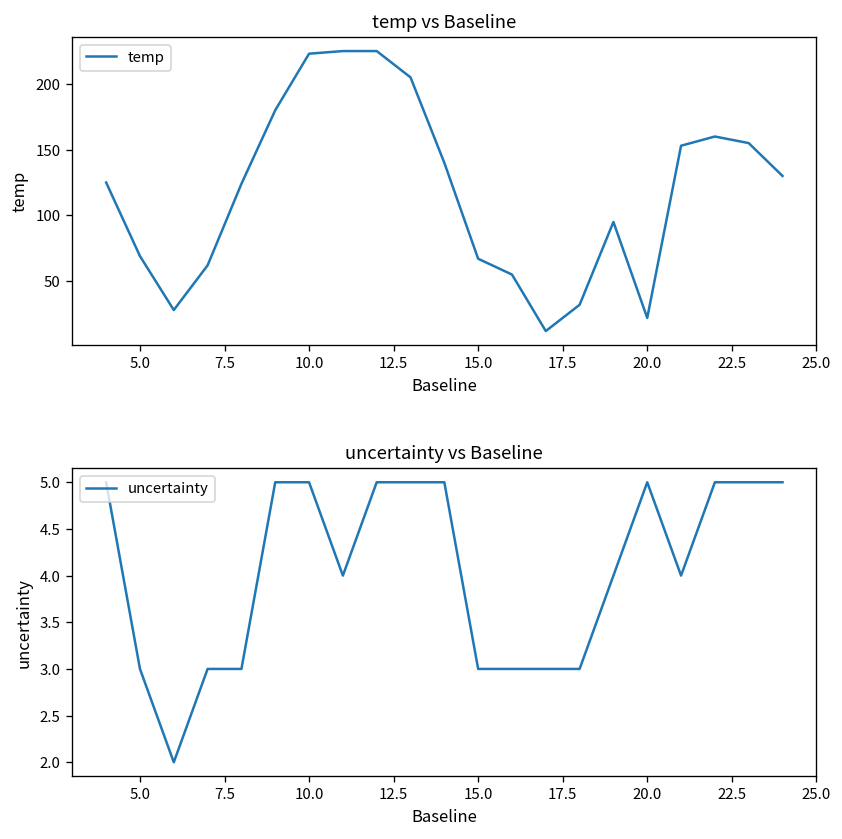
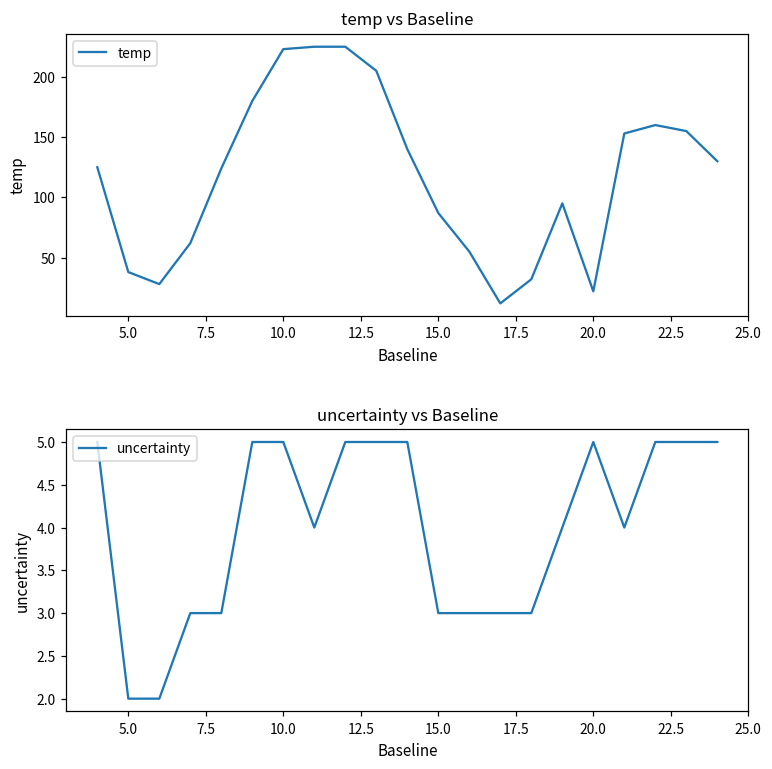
temp vs Baseline, 5.0: 69 -> 38
temp vs Baseline, 15.0: 67 -> 87
uncertainty vs Baseline, 5.0: 3 -> 2
